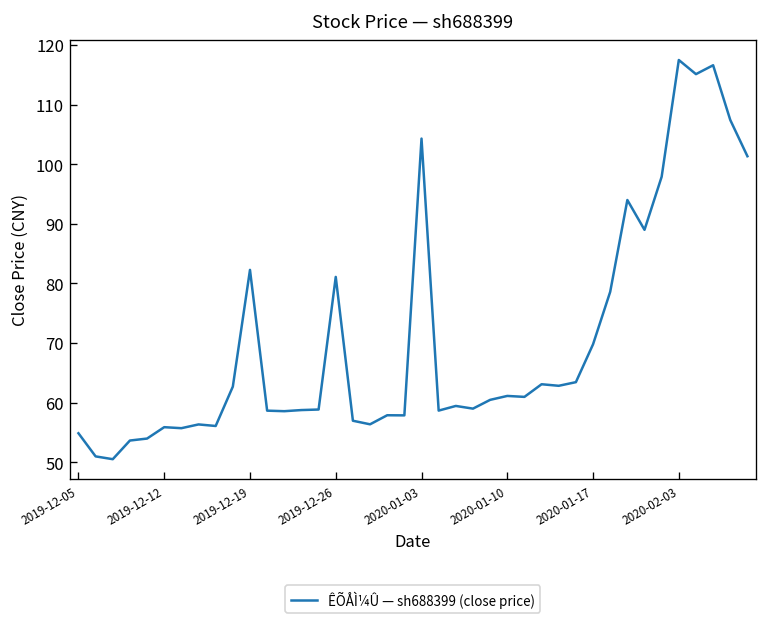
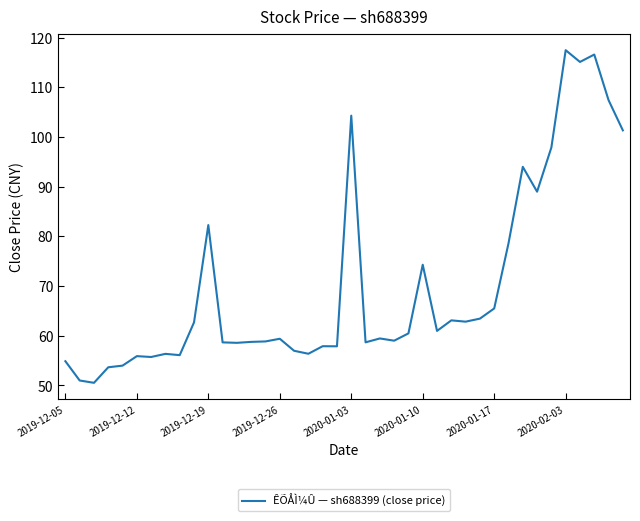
2019-12-26: 81 -> 59
2020-01-10: 61 -> 74
2020-01-17: 70 -> 66
